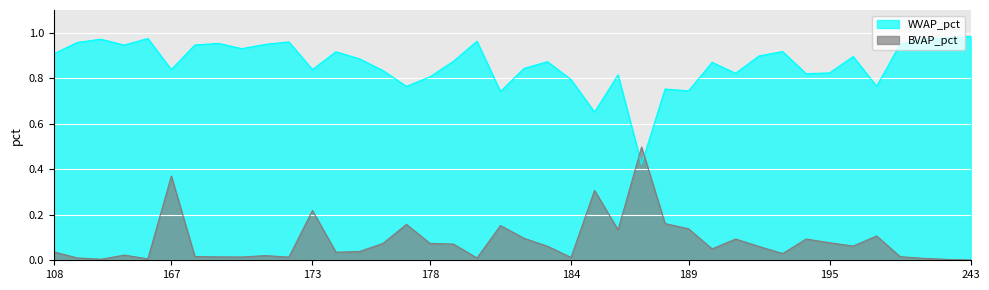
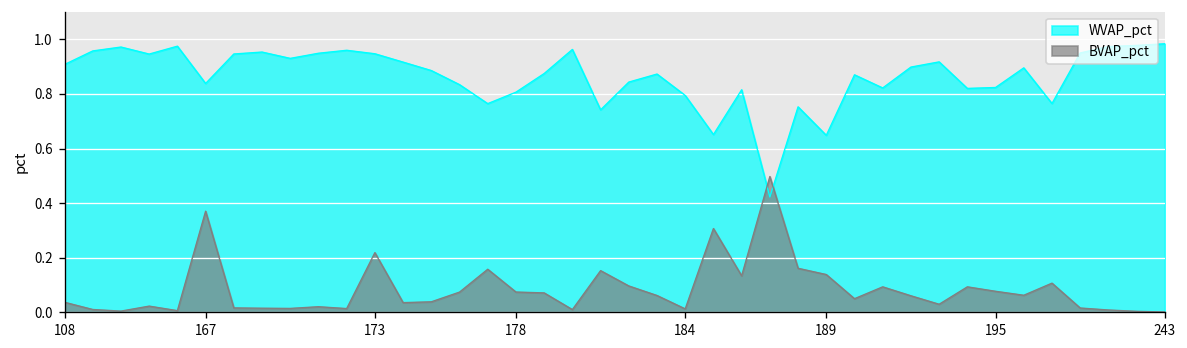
WVAP_pct, 173: 0.84 -> 0.95
WVAP_pct, 189: 0.74 -> 0.65
